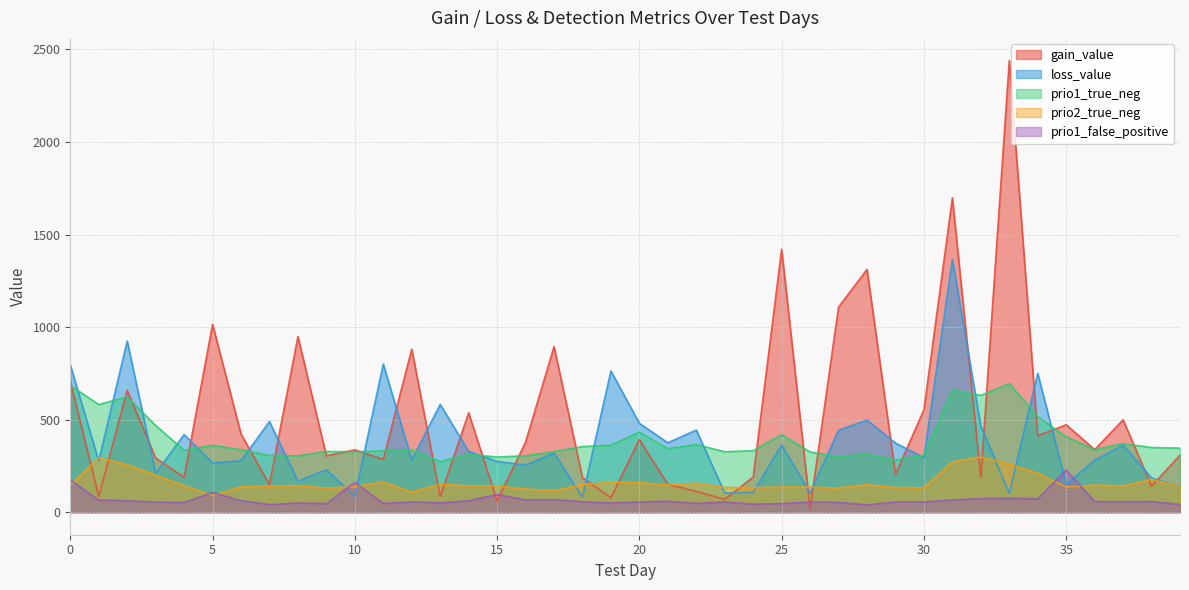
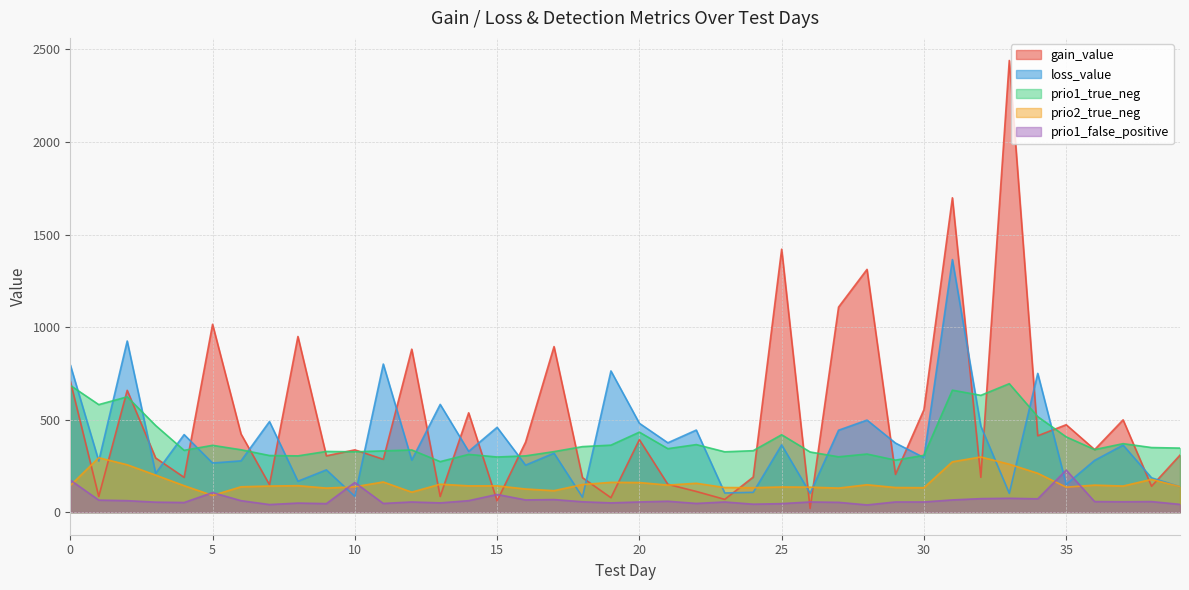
loss_value, 15: 270 -> 460
